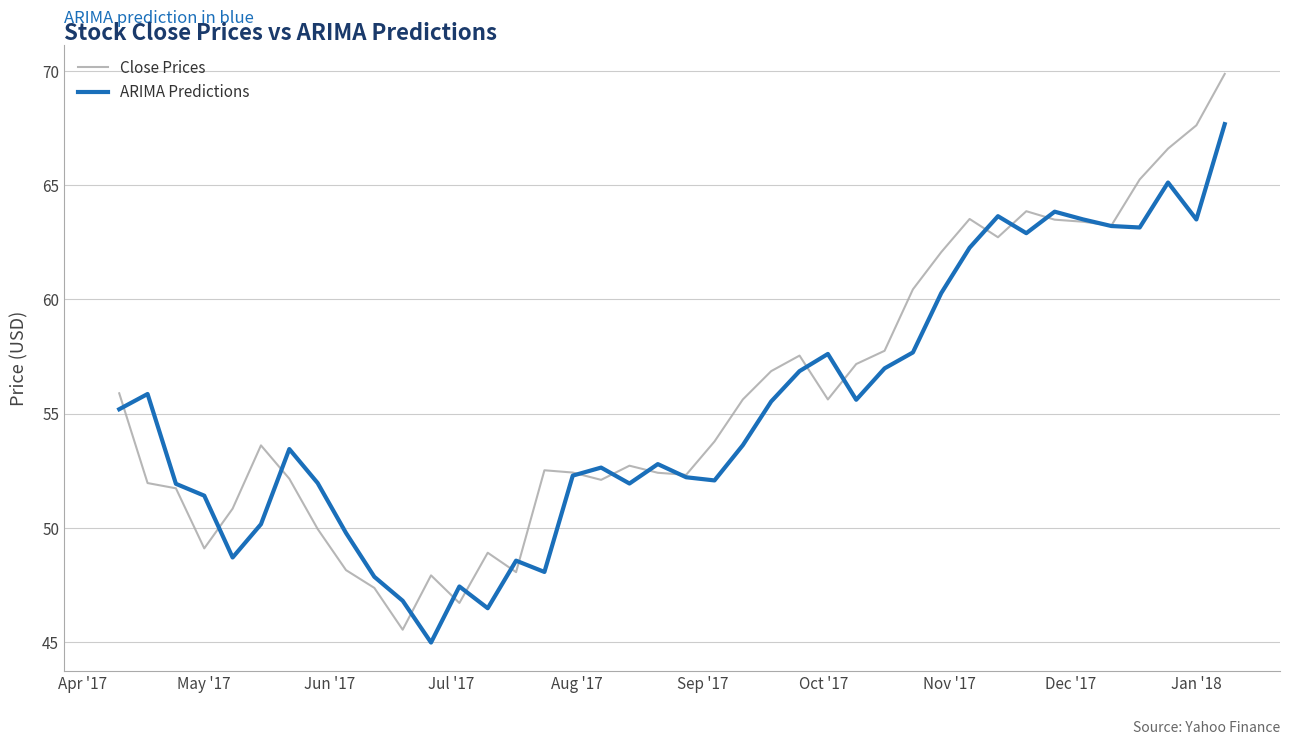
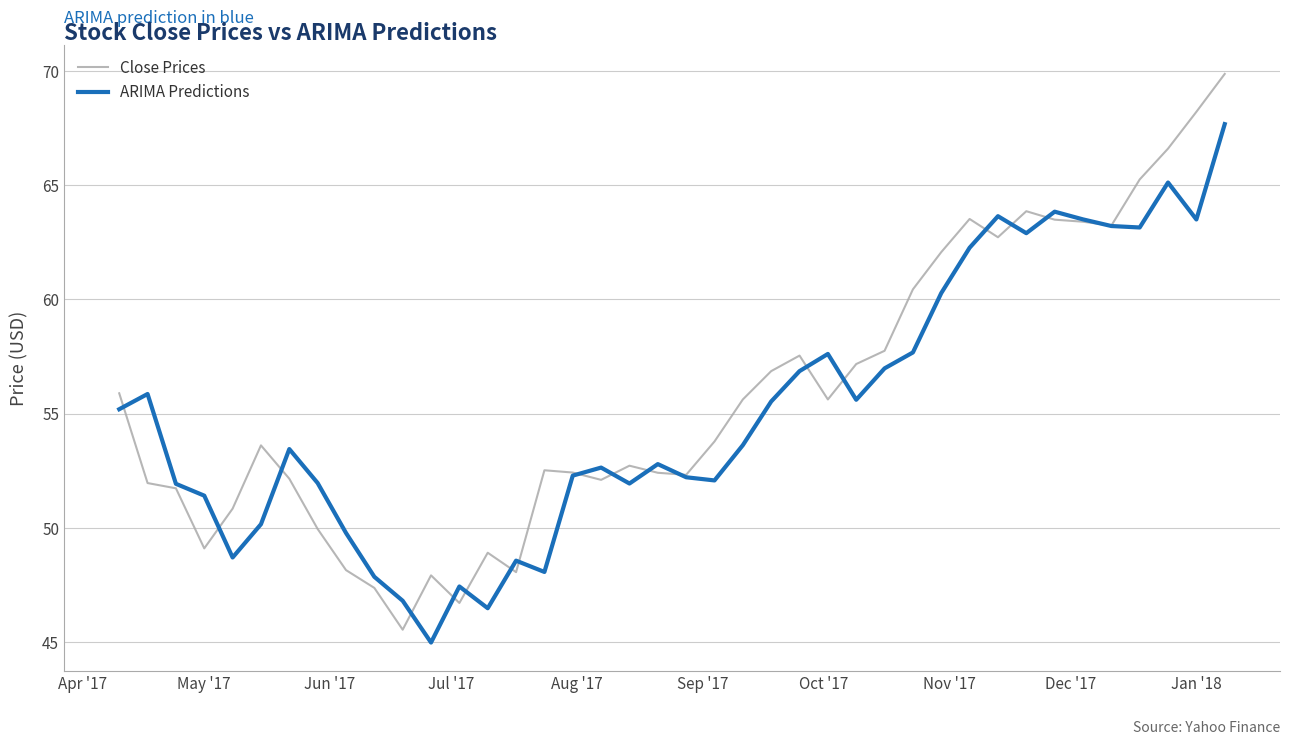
Close Prices, Jan '18: 67.6 -> 68.2
